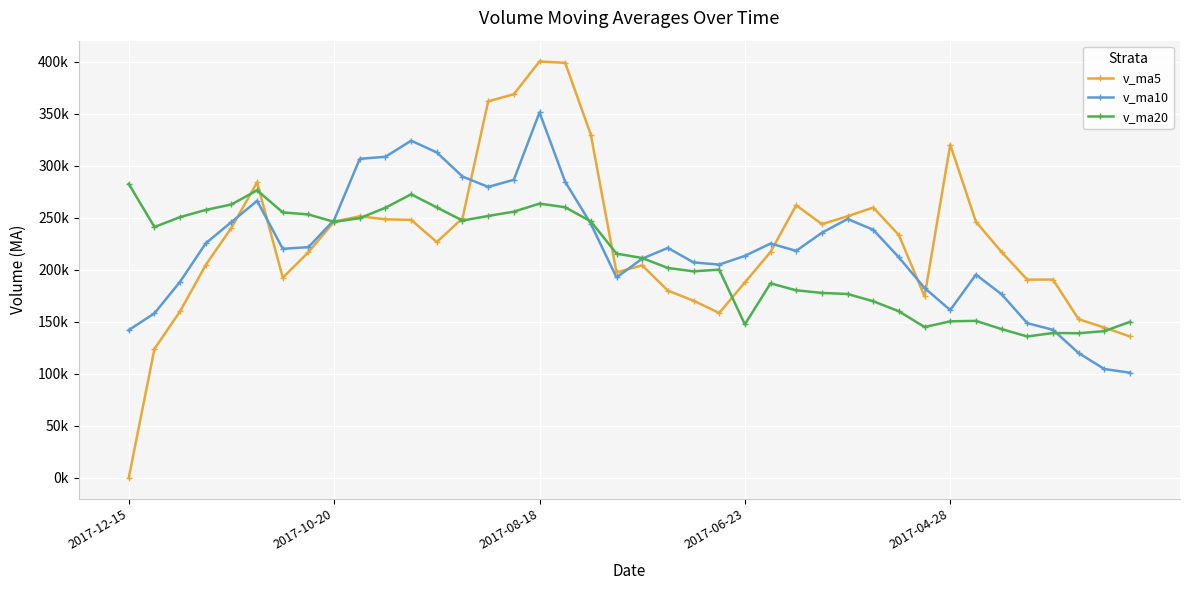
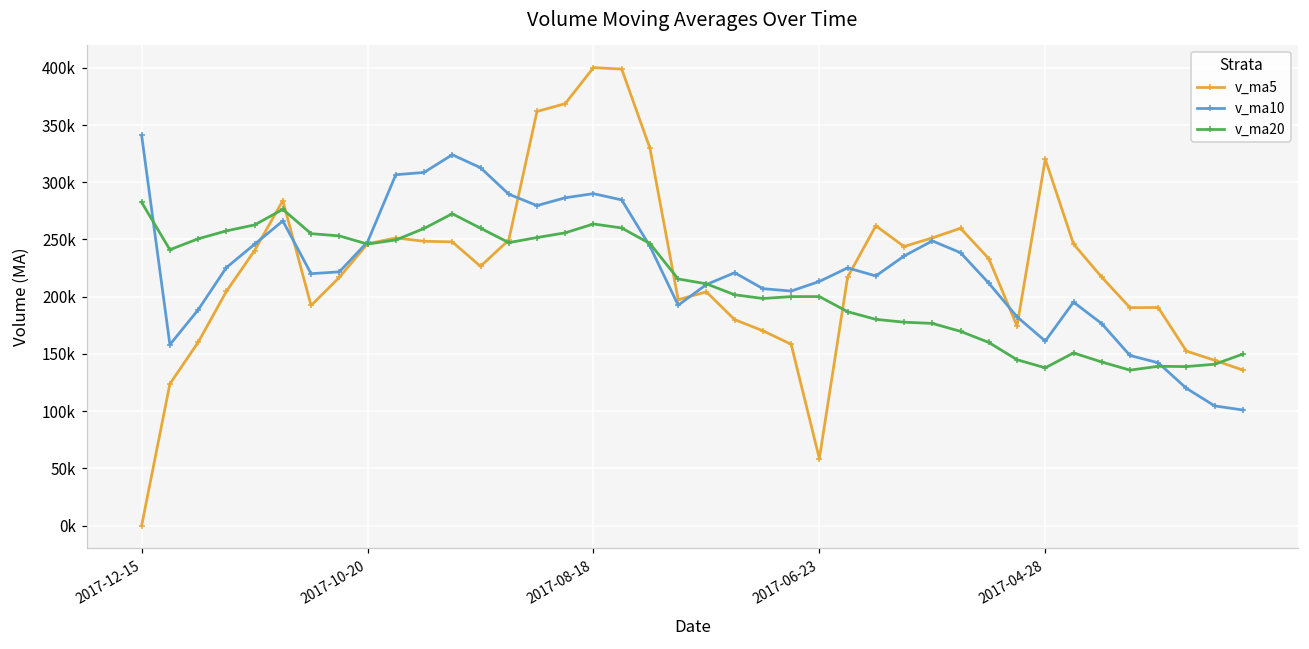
v_ma10, 2017-12-15: 142000 -> 341000
v_ma10, 2017-08-18: 351000 -> 290000
v_ma5, 2017-06-23: 188000 -> 59000
v_ma20, 2017-06-23: 147000 -> 200000
v_ma20, 2017-04-28: 150000 -> 138000
